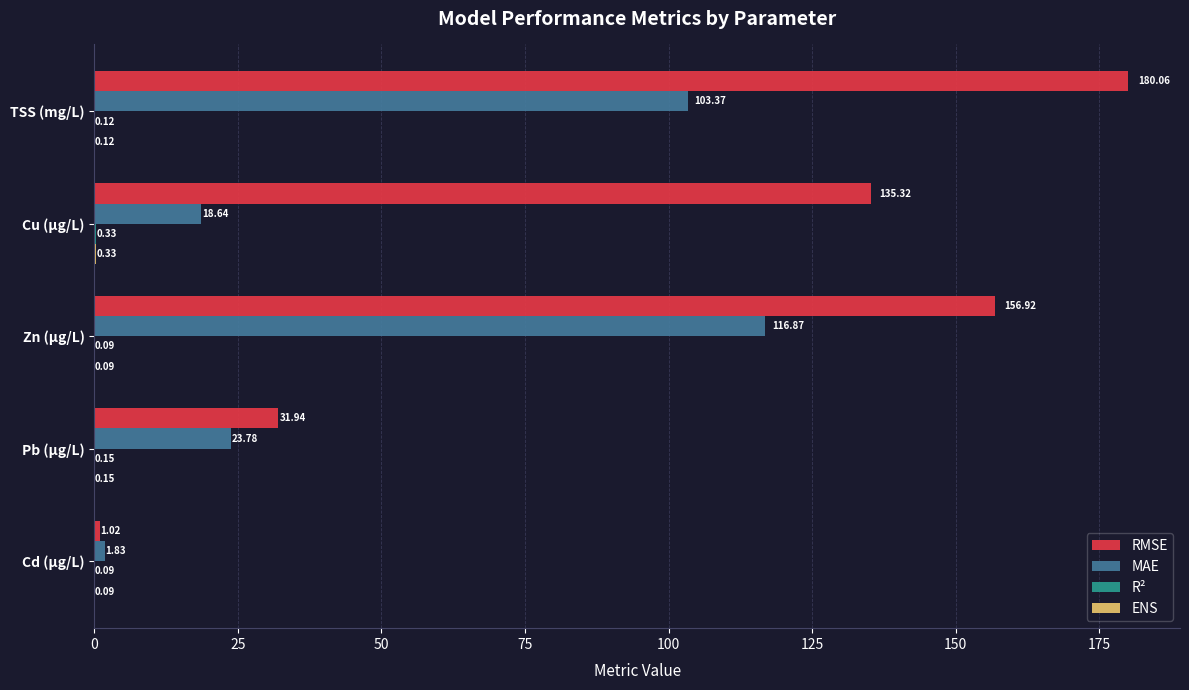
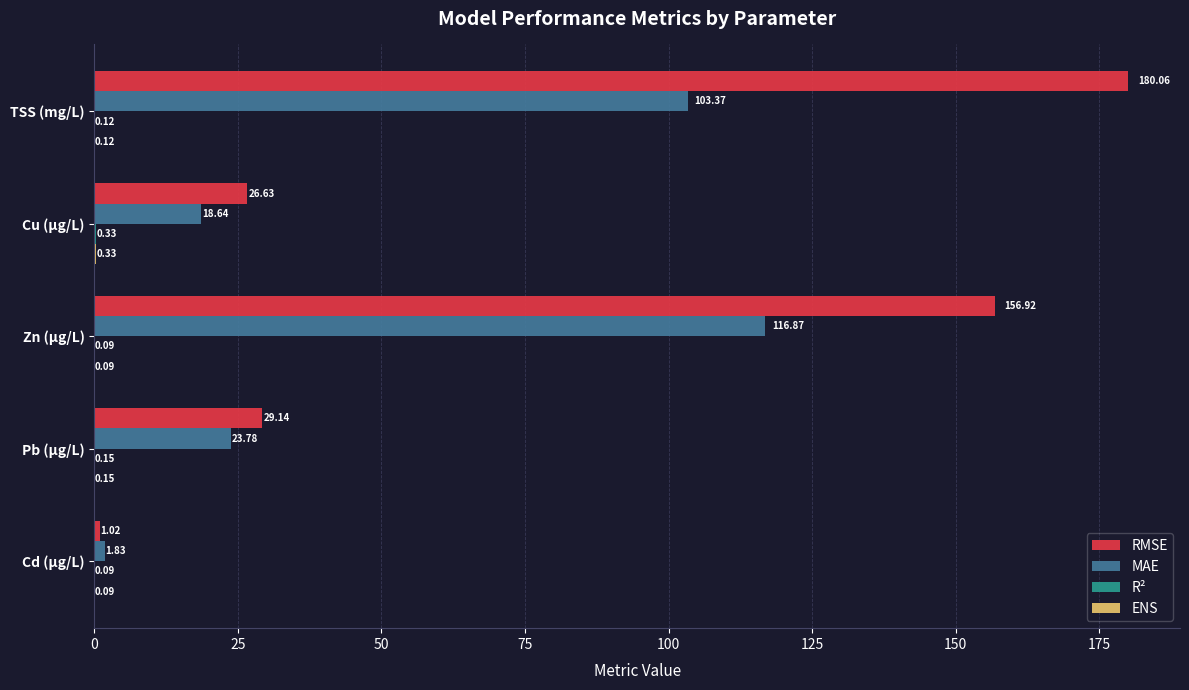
RMSE, Cu (µg/L): 135.32 -> 26.63
RMSE, Pb (µg/L): 31.94 -> 29.14
